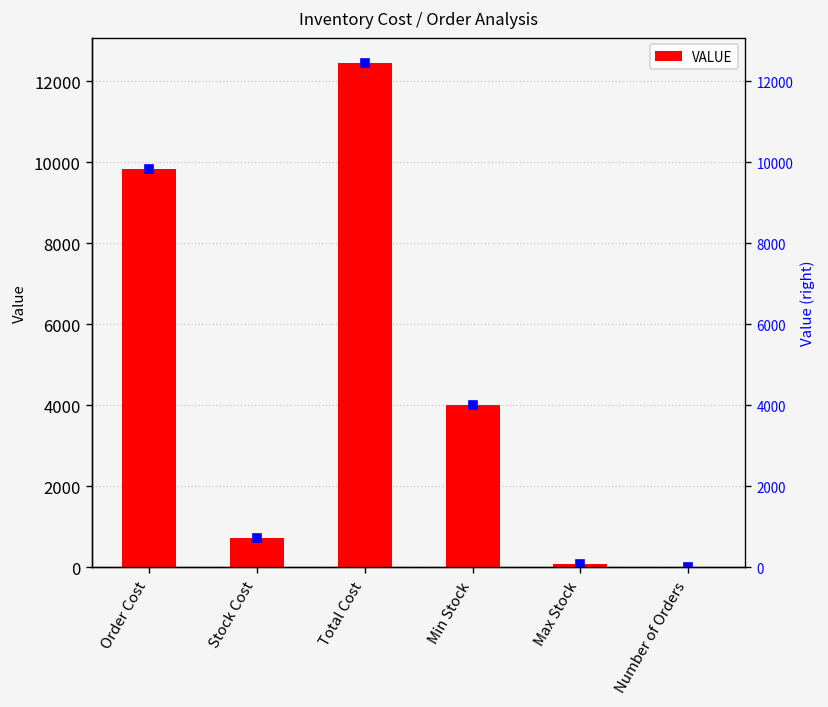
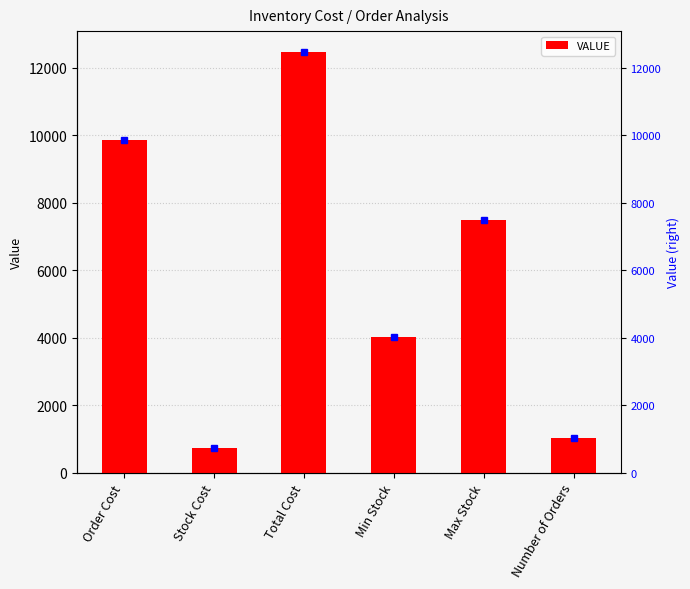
VALUE, Max Stock: 100 -> 7500
VALUE, Number of Orders: 0 -> 1000
